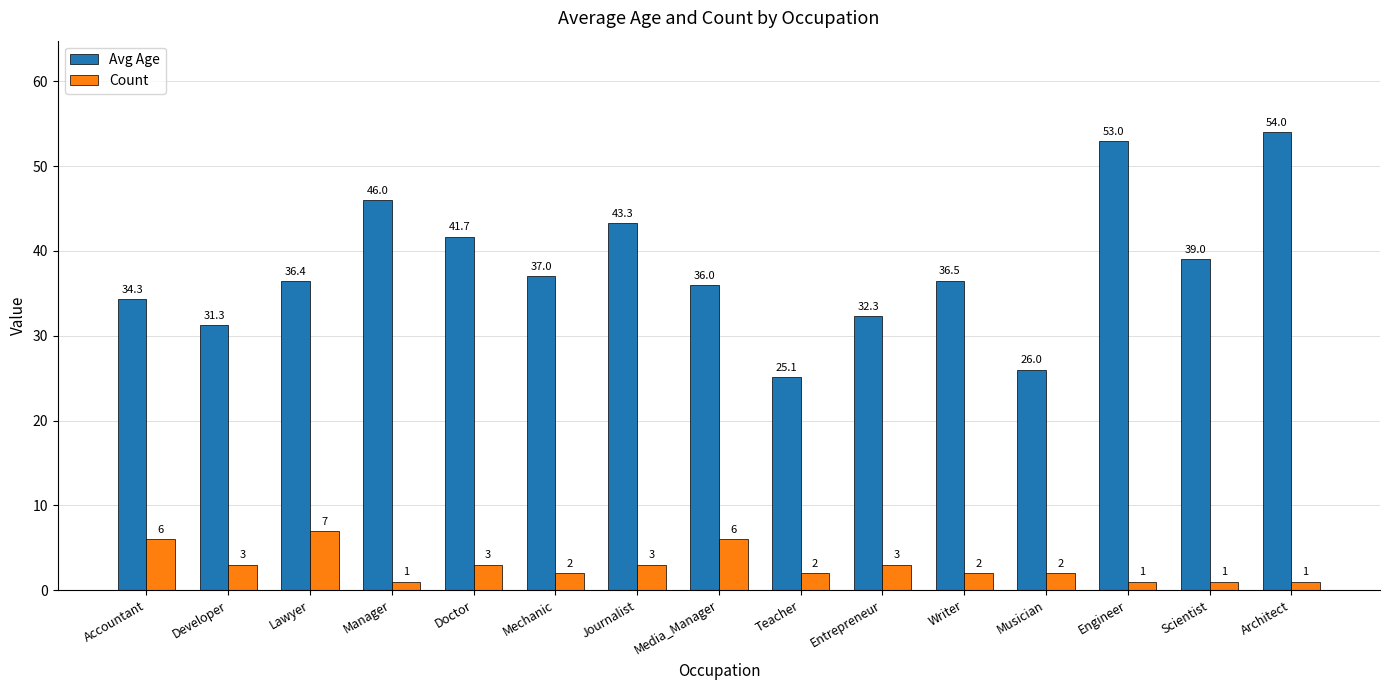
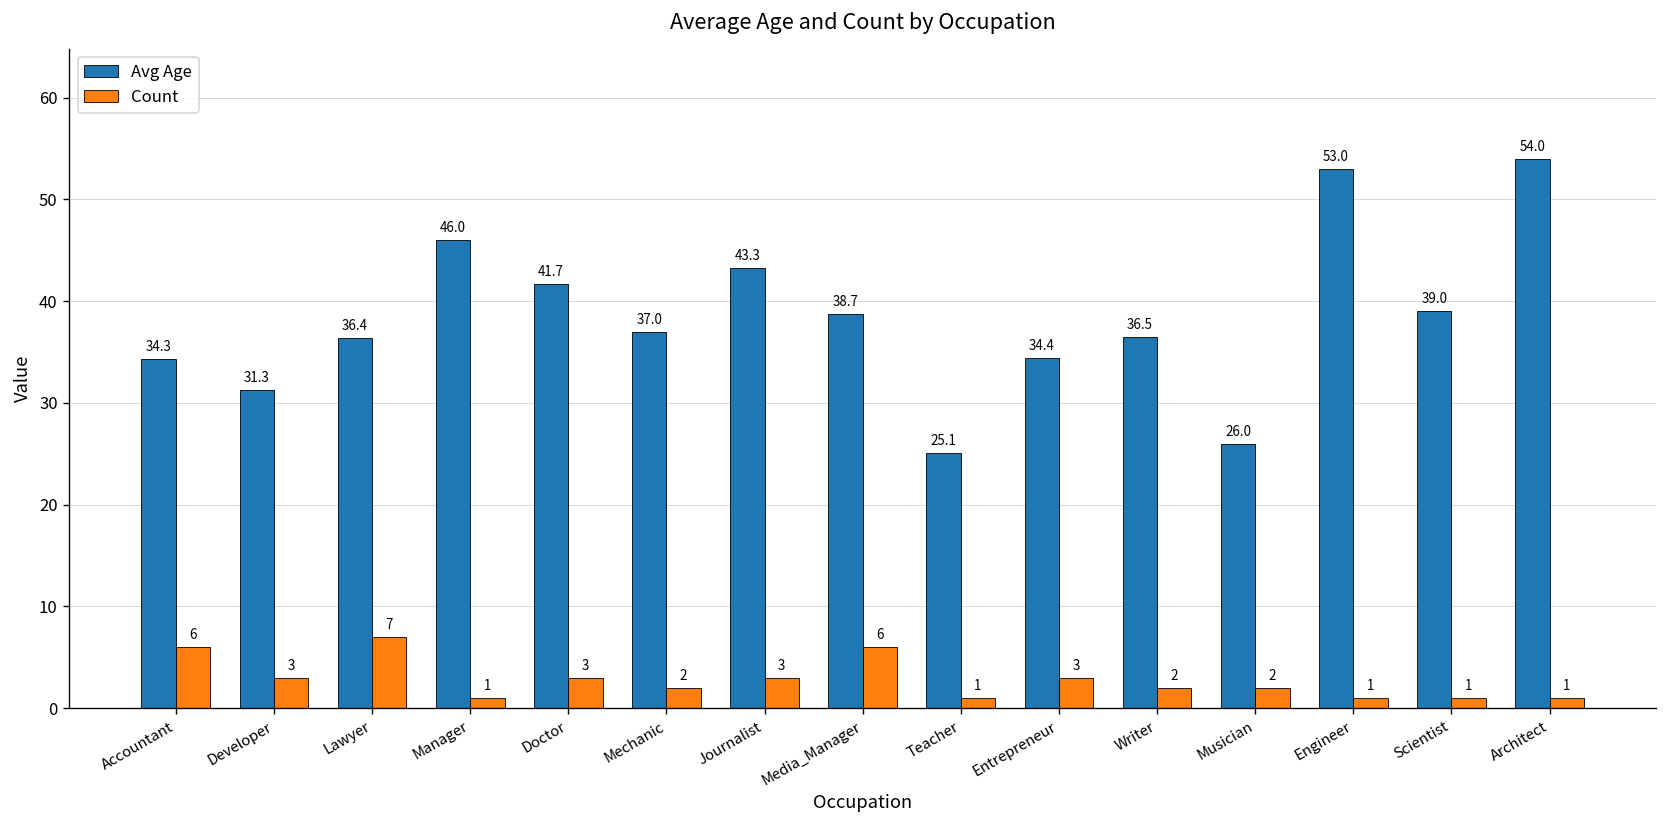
Avg Age, Media_Manager: 36.0 -> 38.7
Count, Teacher: 2 -> 1
Avg Age, Entrepreneur: 32.3 -> 34.4
